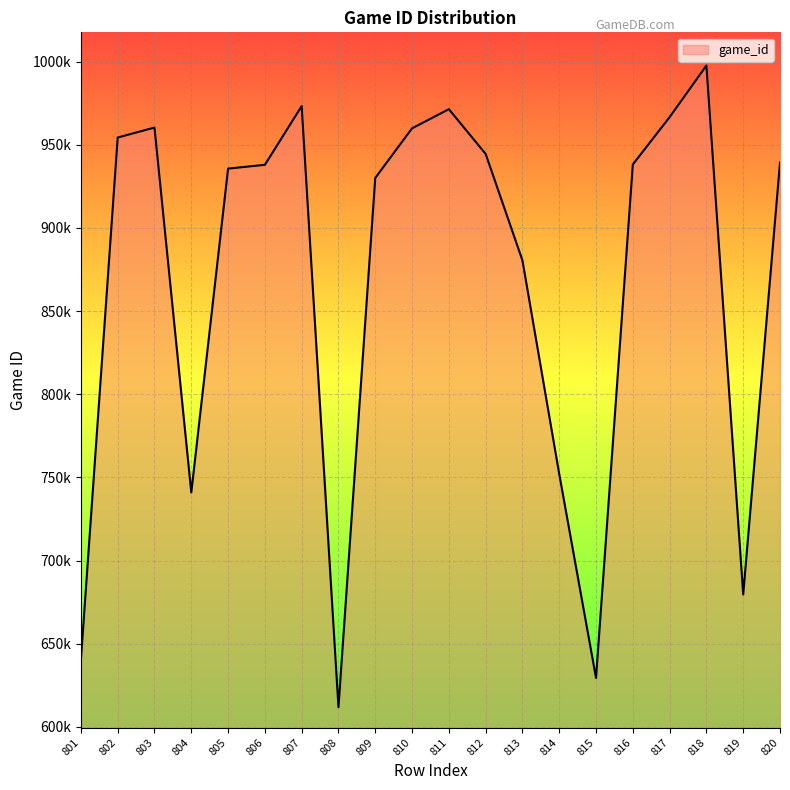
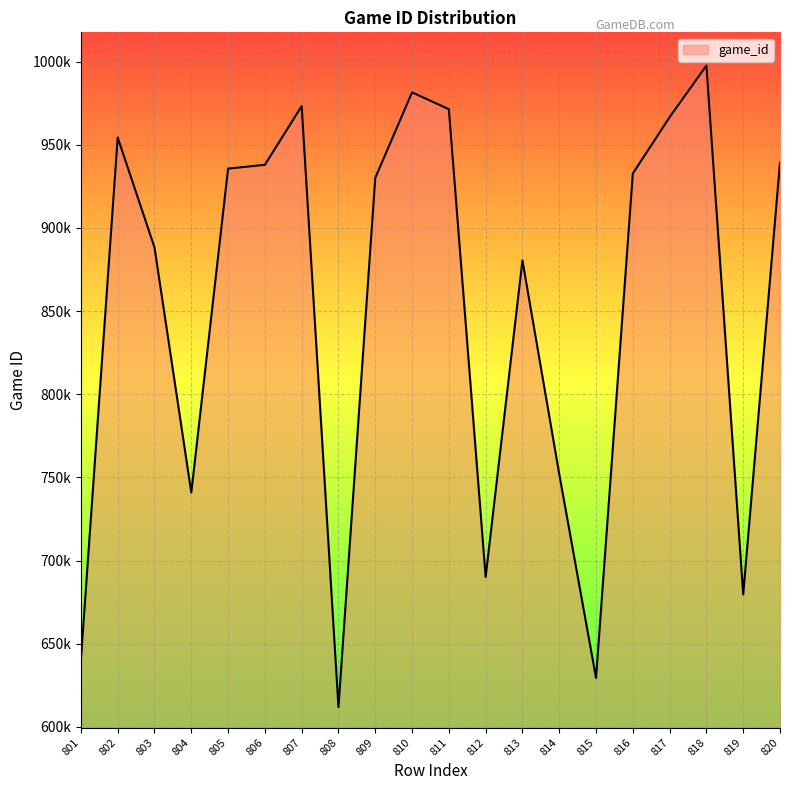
803: 960000 -> 888000
810: 960000 -> 982000
812: 945000 -> 690000
816: 938000 -> 933000
